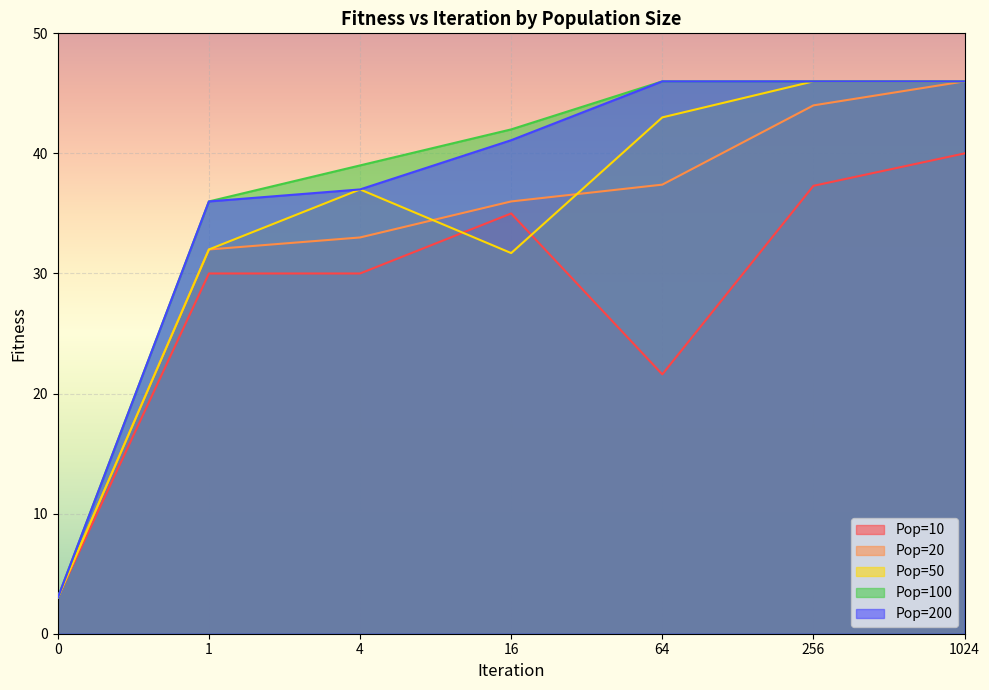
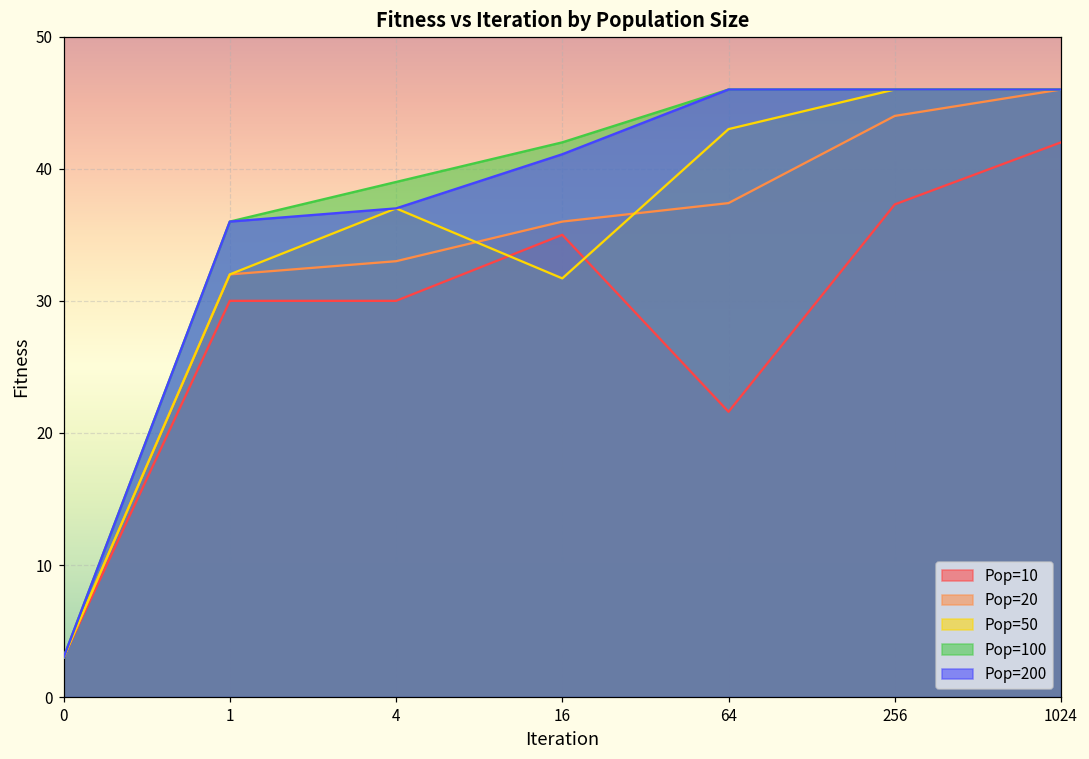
Pop=10, 1024: 40 -> 42
